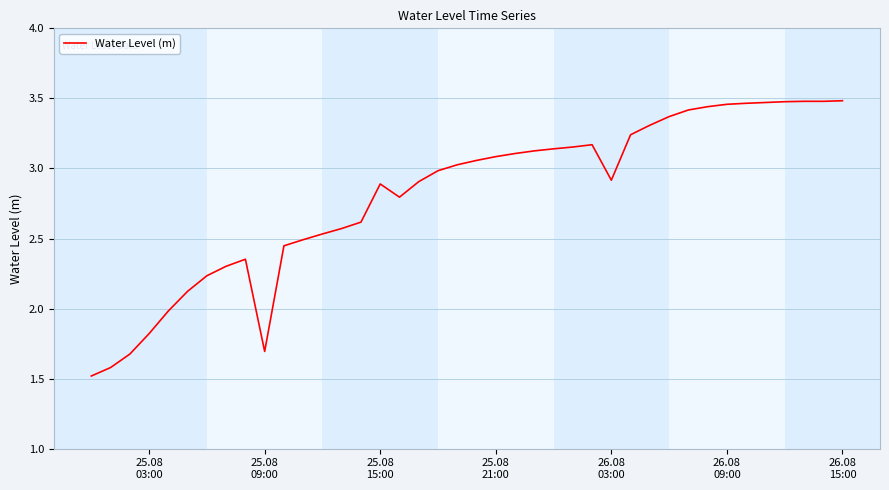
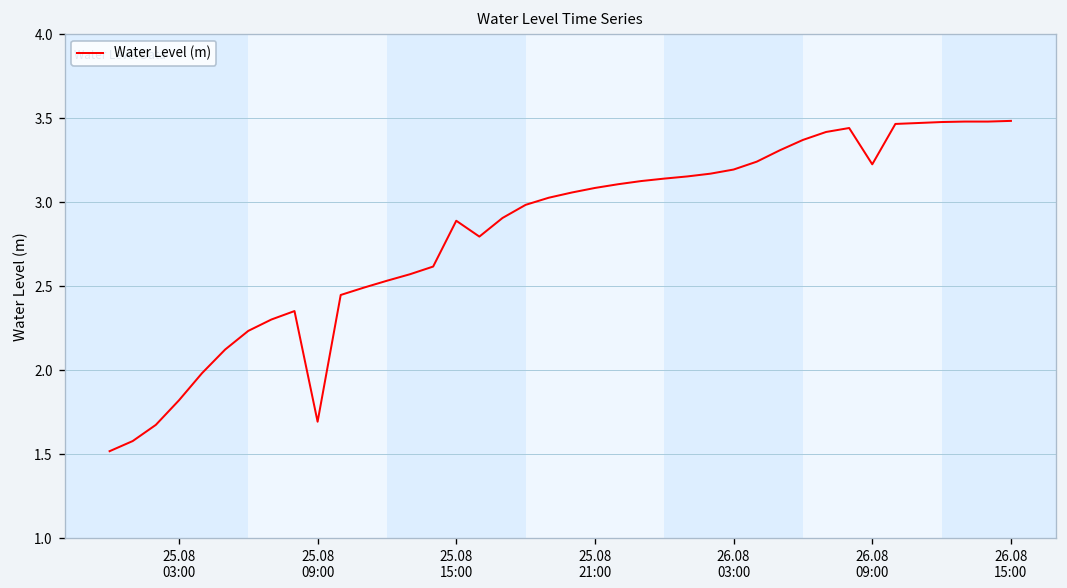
26.08 03:00: 2.92 -> 3.19
26.08 09:00: 3.46 -> 3.22
